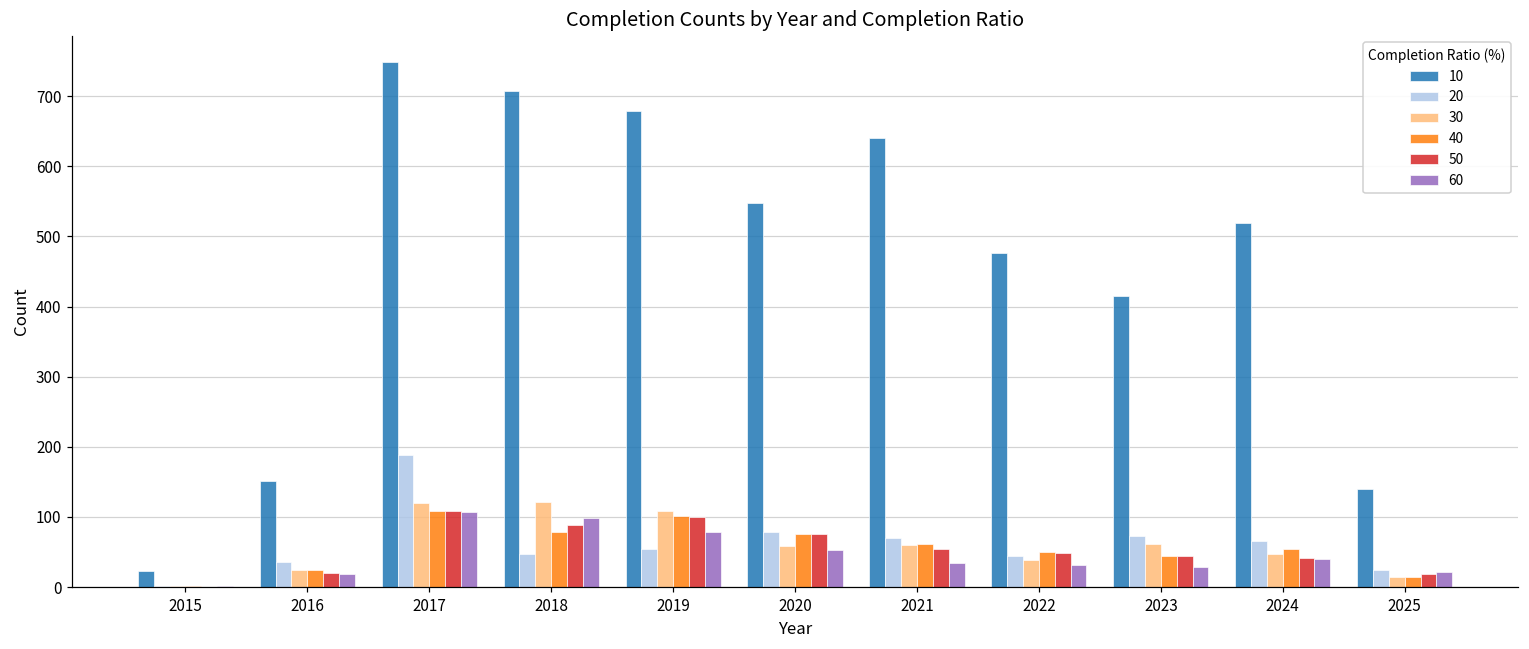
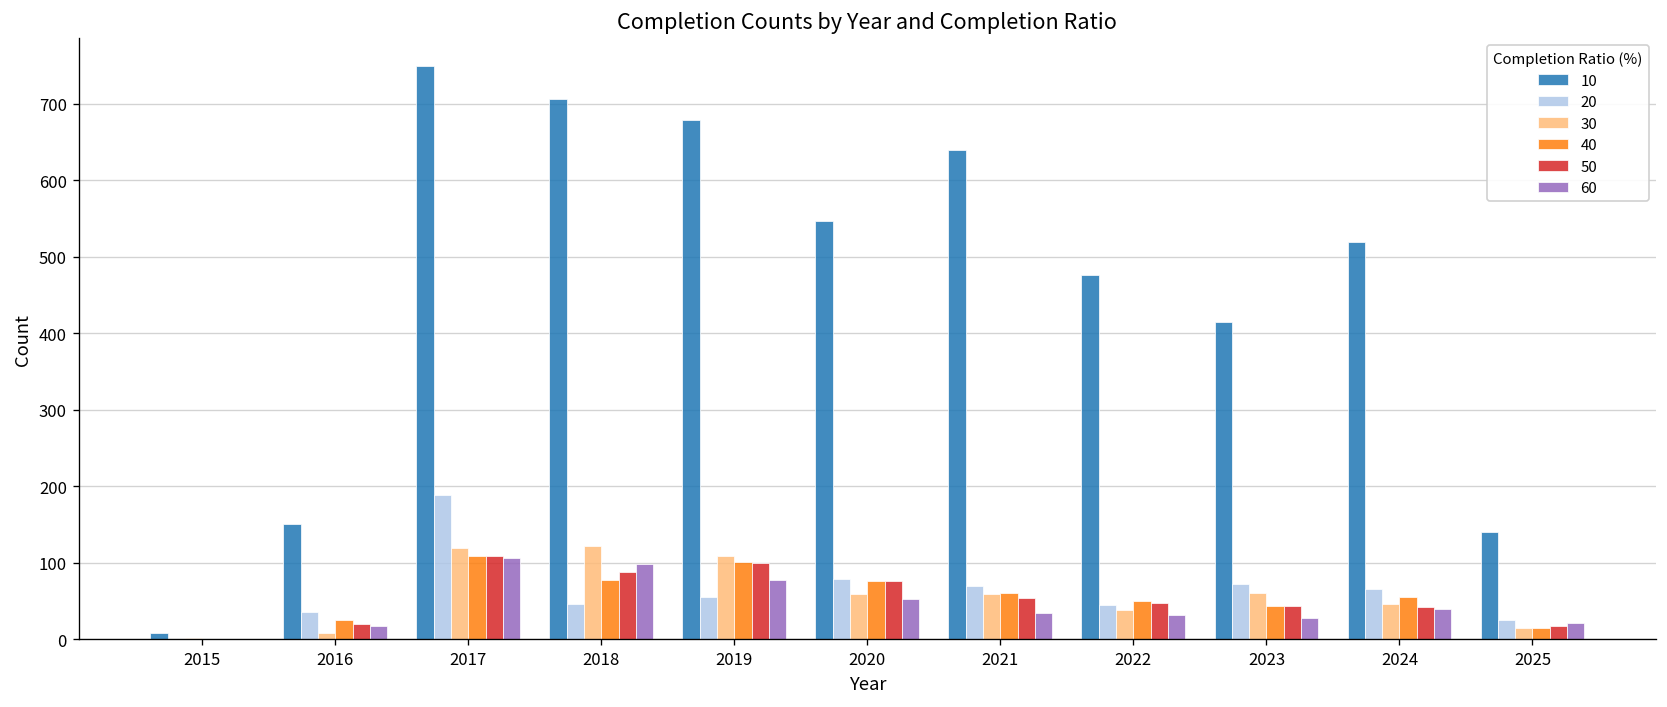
10, 2015: 20 -> 10
30, 2016: 20 -> 10
